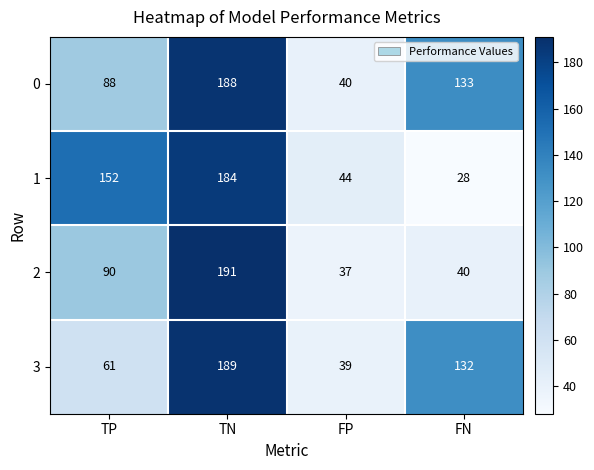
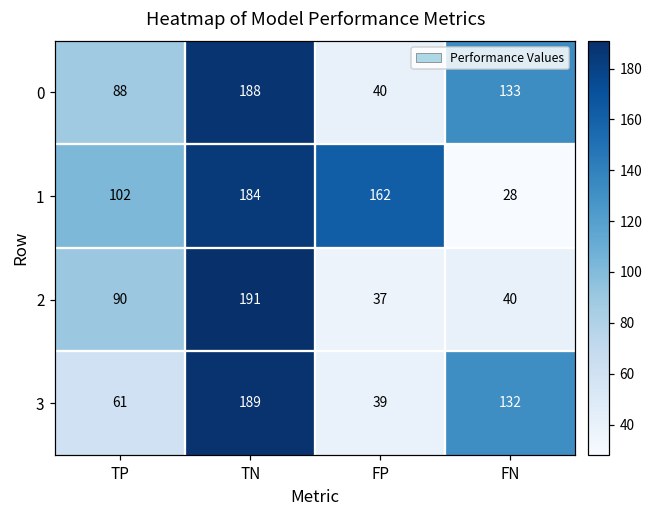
1, TP: 152 -> 102
1, FP: 44 -> 162
